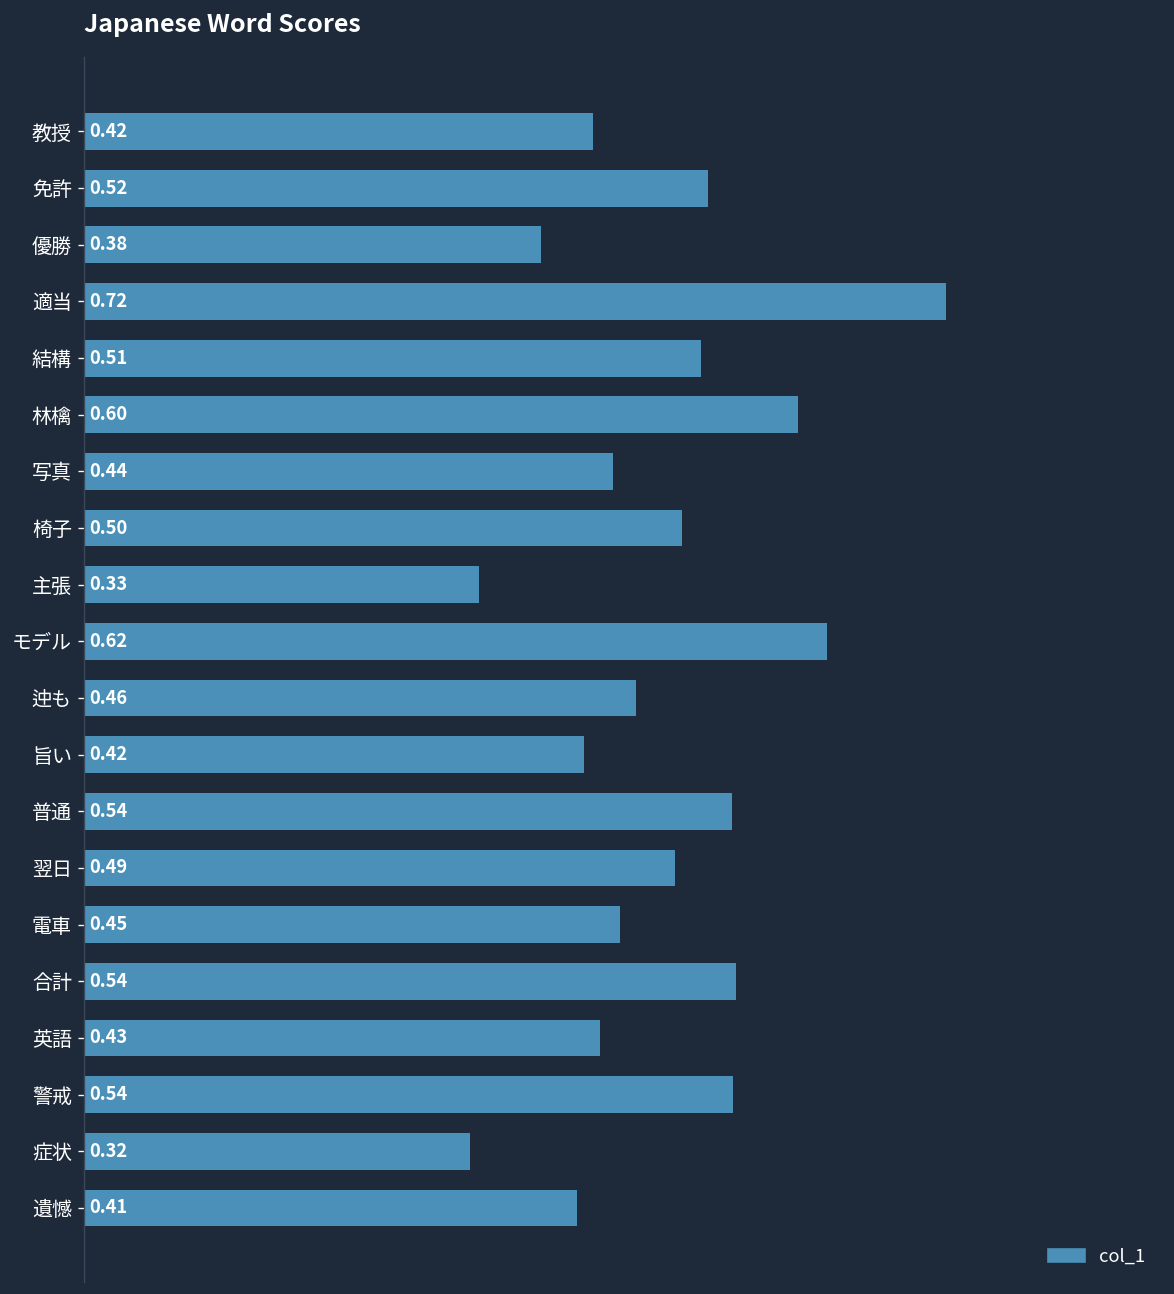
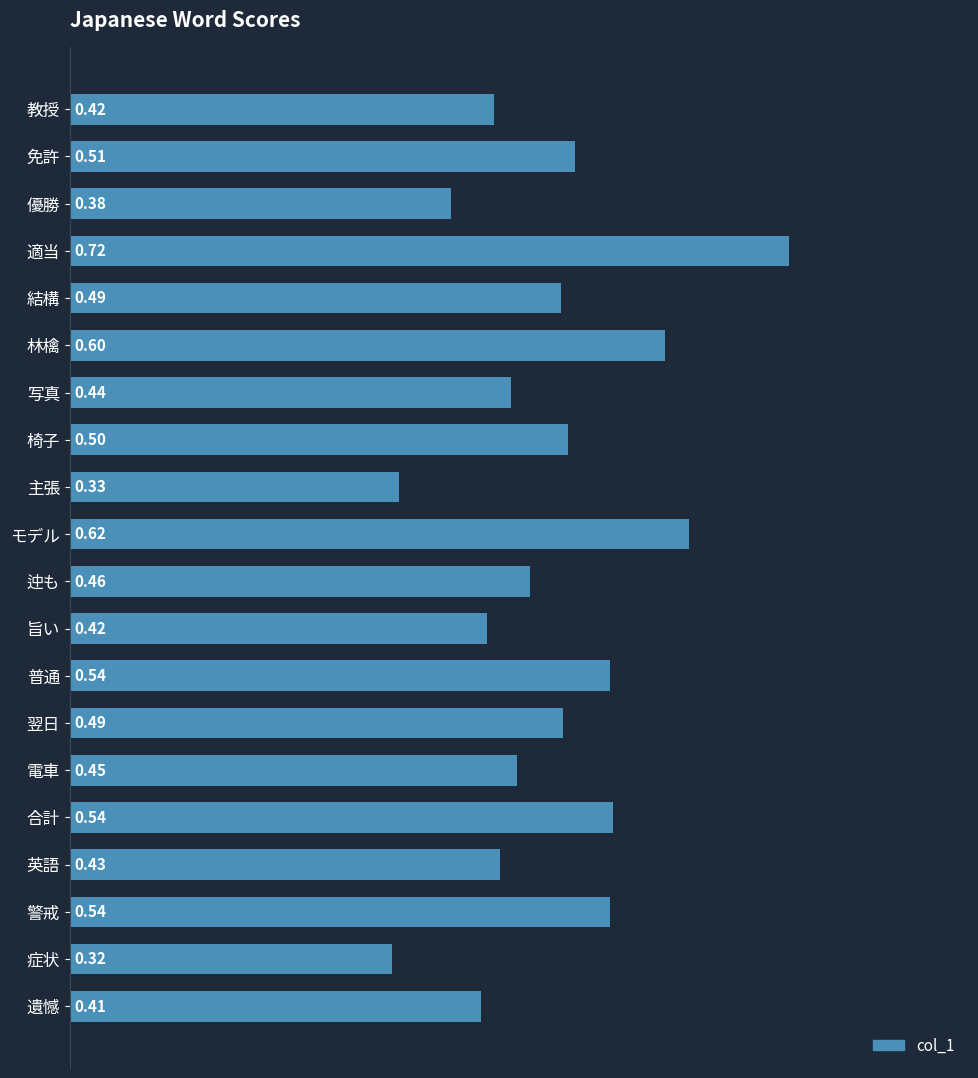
免許: 0.52 -> 0.51
結構: 0.51 -> 0.49
